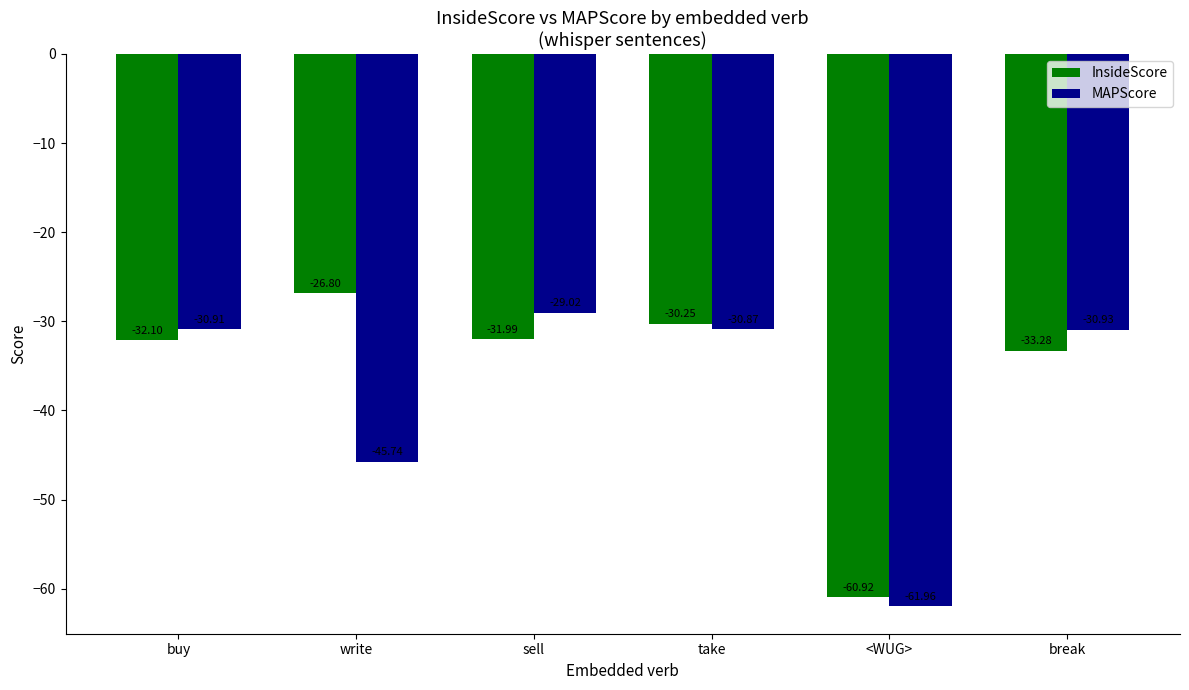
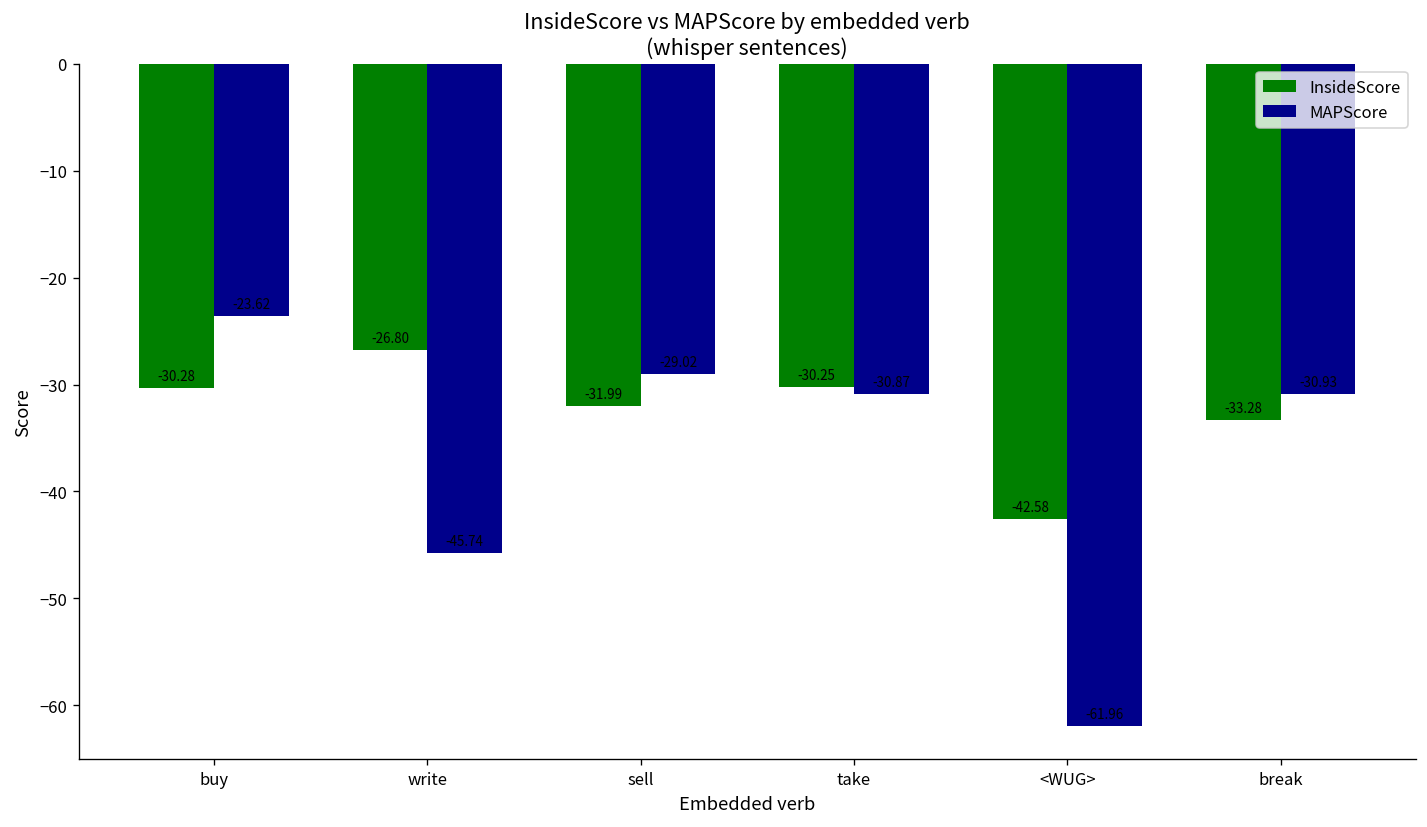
InsideScore, buy: -32.10 -> -30.28
MAPScore, buy: -30.91 -> -23.62
InsideScore, <WUG>: -60.92 -> -42.58
